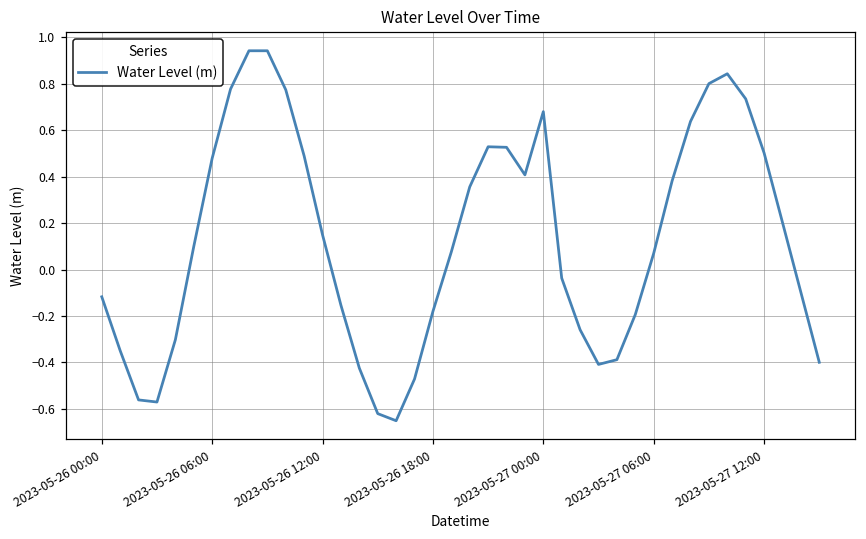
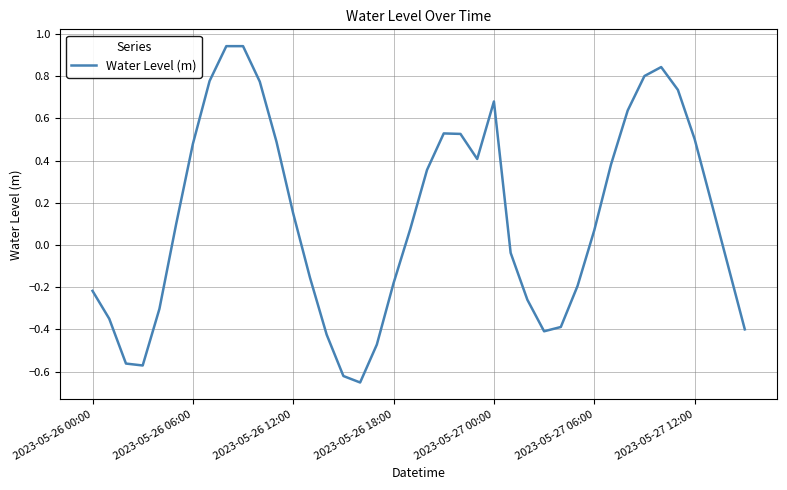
2023-05-26 00:00: -0.12 -> -0.22
